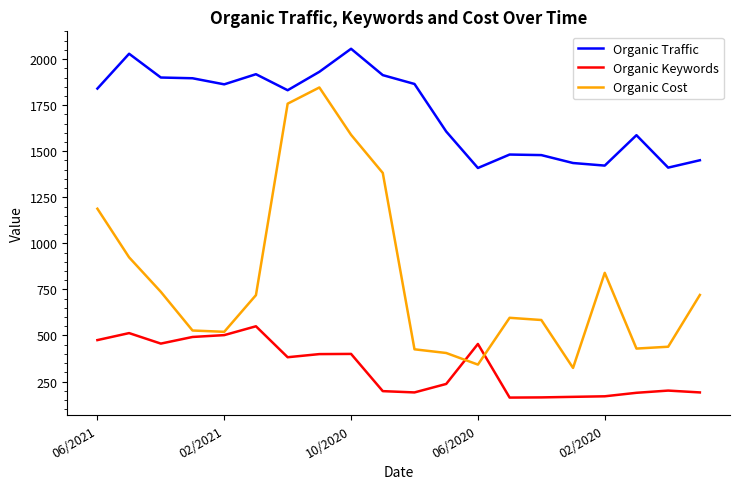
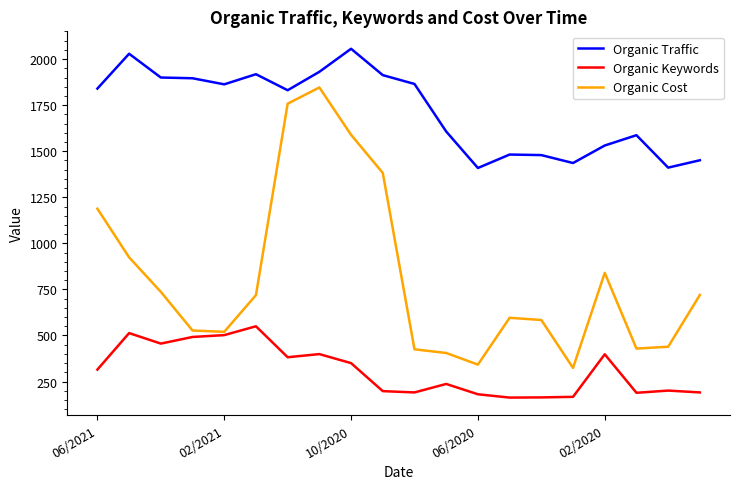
Organic Keywords, 06/2021: 480 -> 320
Organic Keywords, 10/2020: 400 -> 350
Organic Keywords, 06/2020: 450 -> 180
Organic Traffic, 02/2020: 1420 -> 1530
Organic Keywords, 02/2020: 170 -> 400
